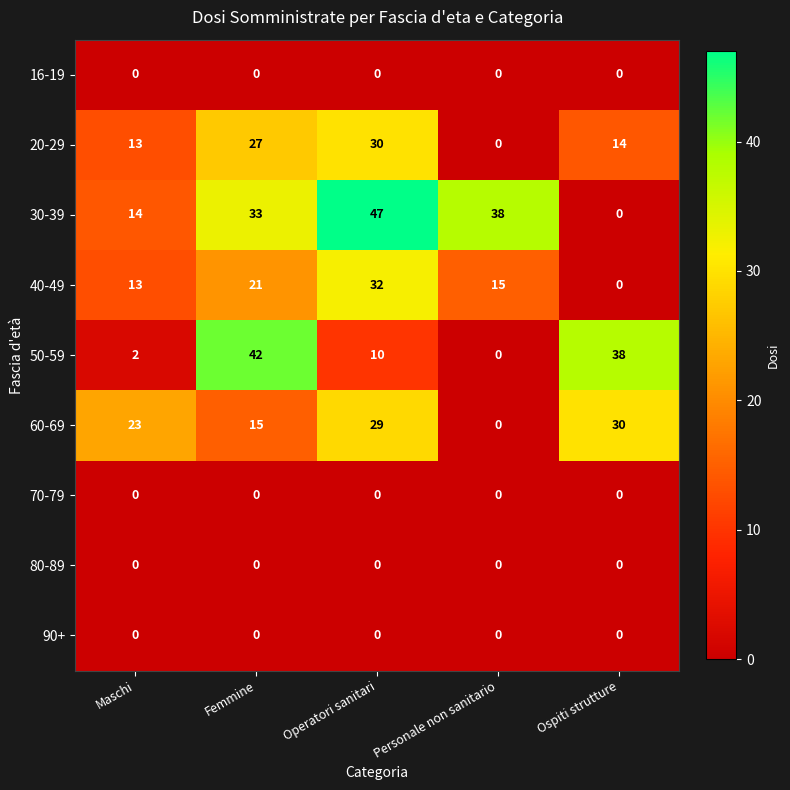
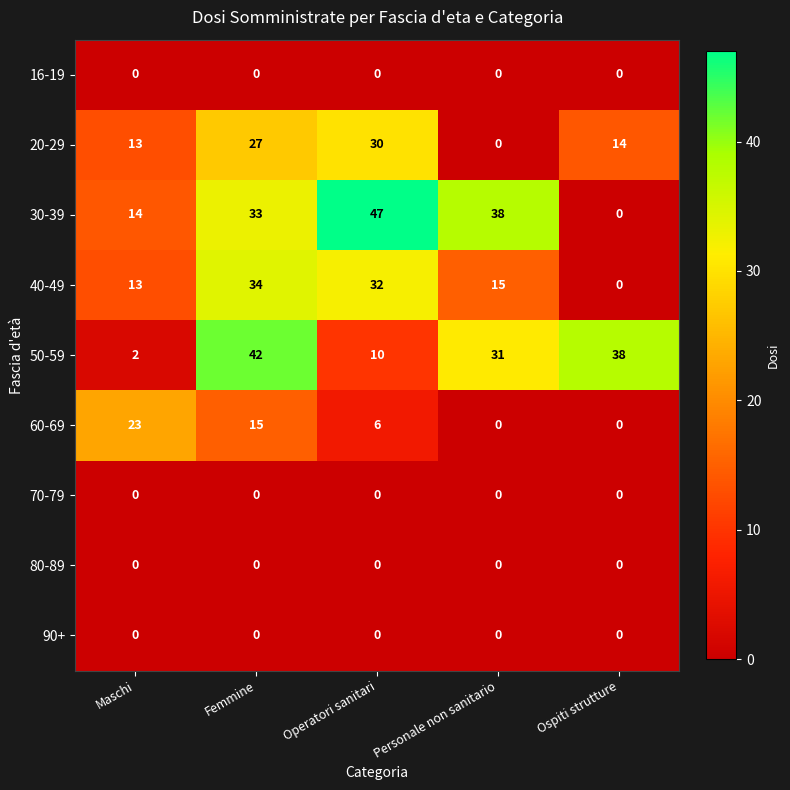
40-49, Femmine: 21 -> 34
50-59, Personale non sanitario: 0 -> 31
60-69, Operatori sanitari: 29 -> 6
60-69, Ospiti strutture: 30 -> 0
